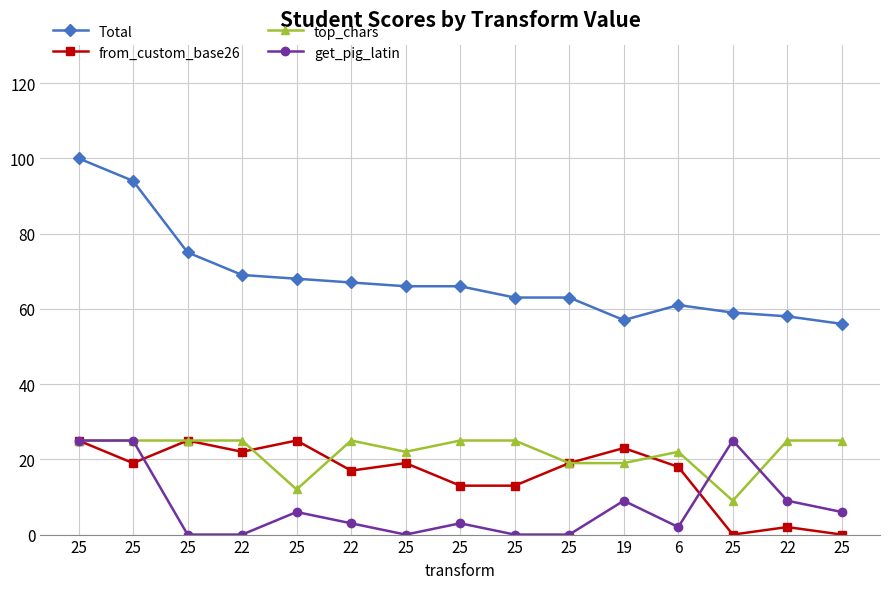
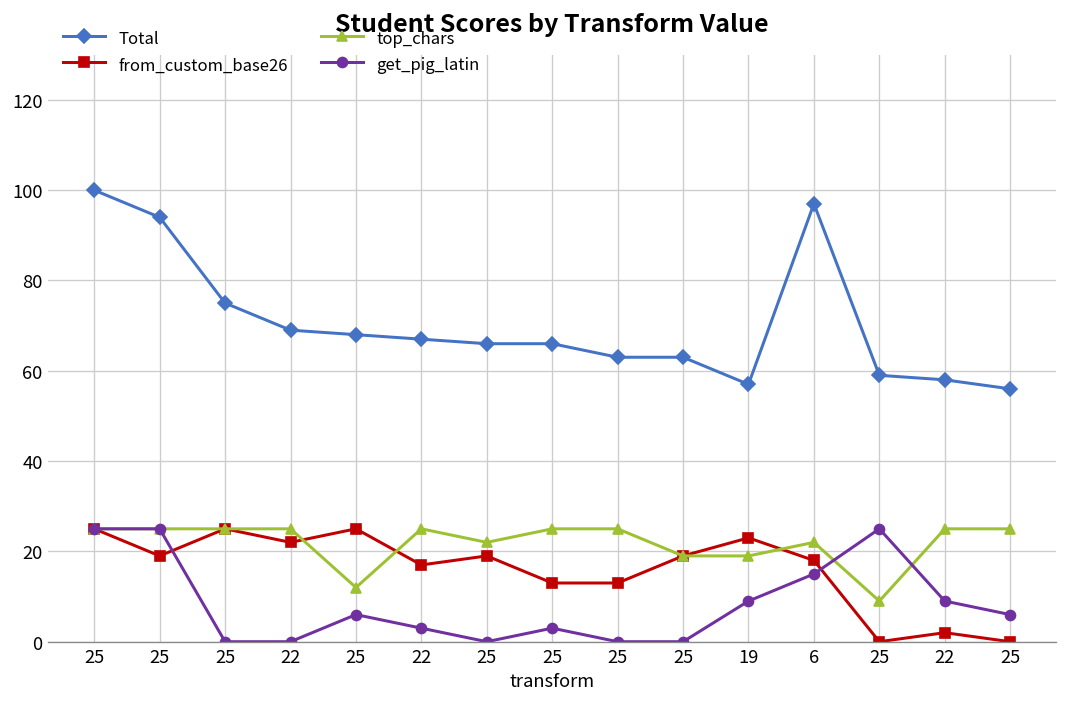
Total, 6: 61 -> 97
get_pig_latin, 6: 2 -> 15
